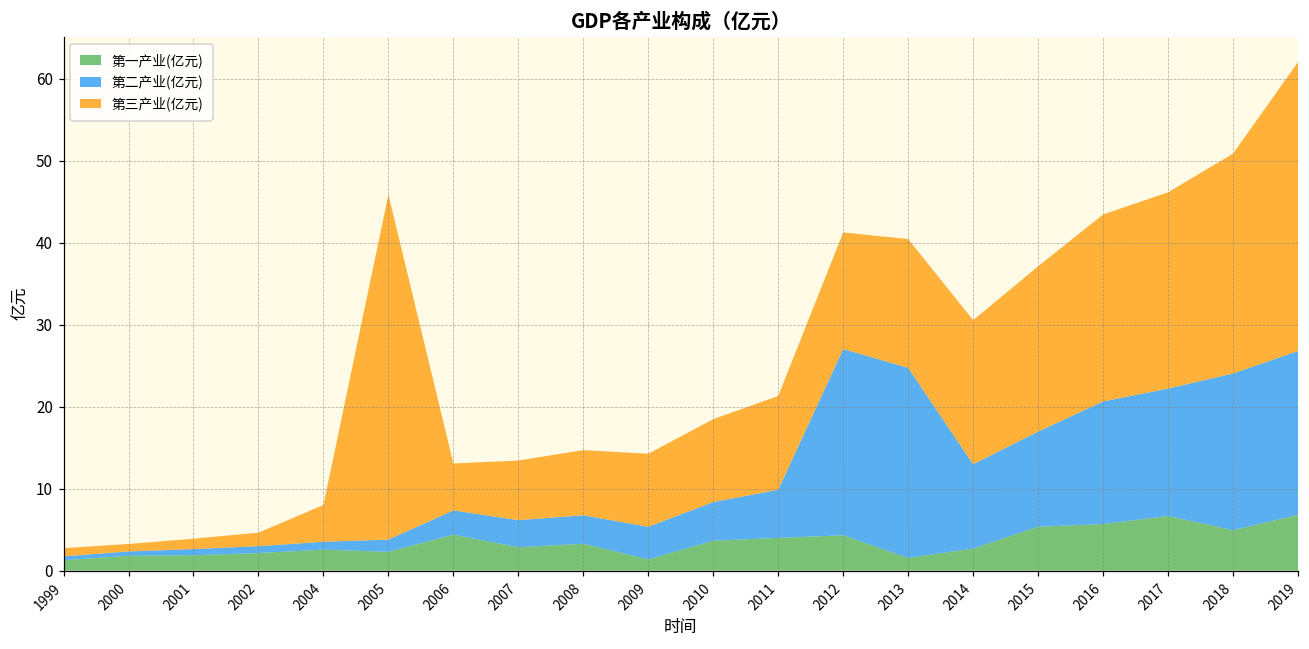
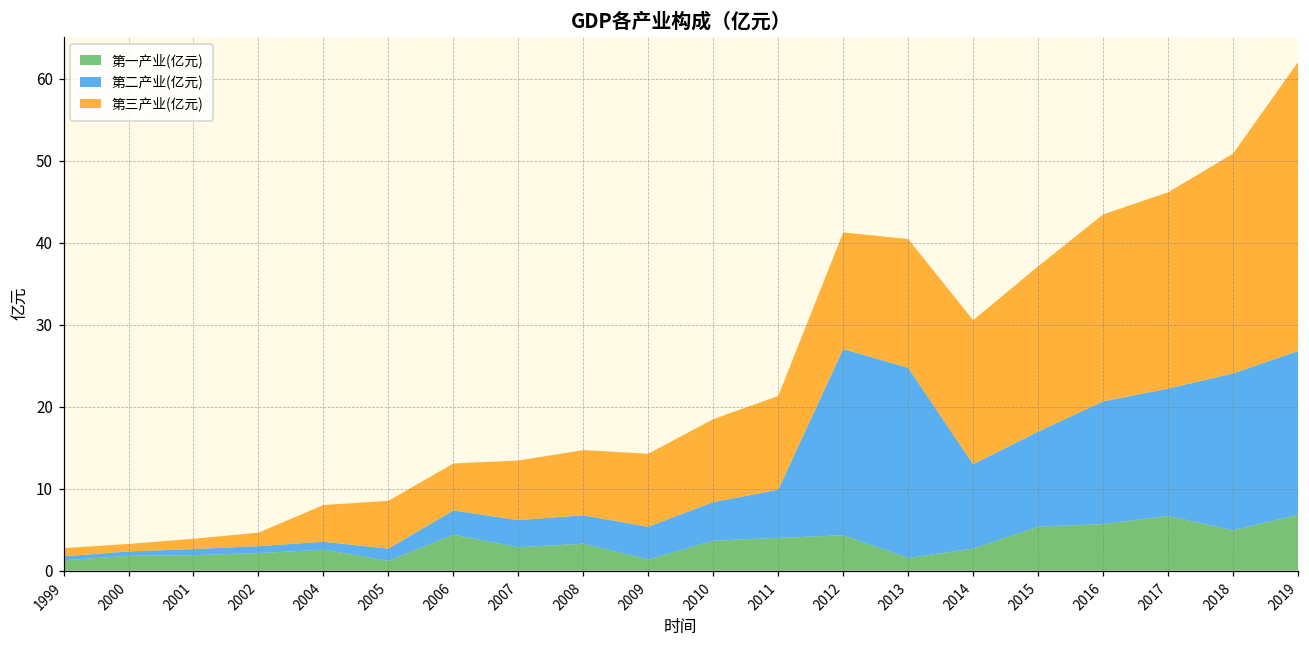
第一产业(亿元), 2005: 2 -> 1
第三产业(亿元), 2005: 42 -> 6
